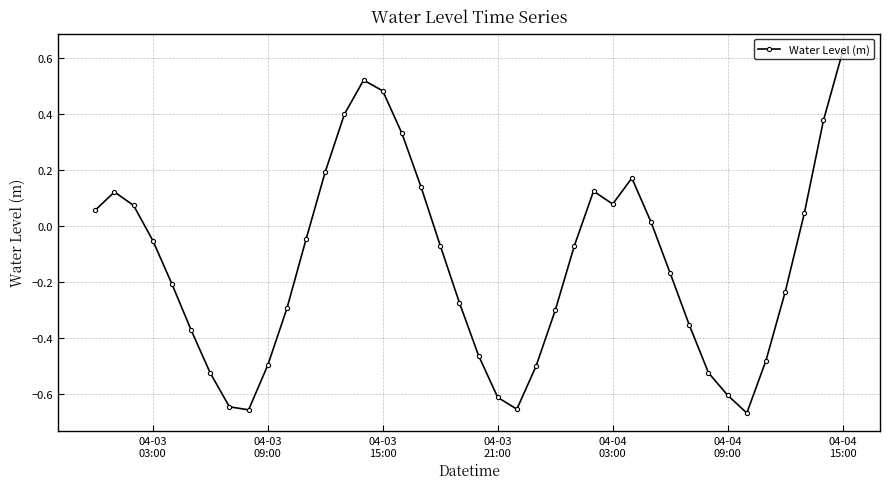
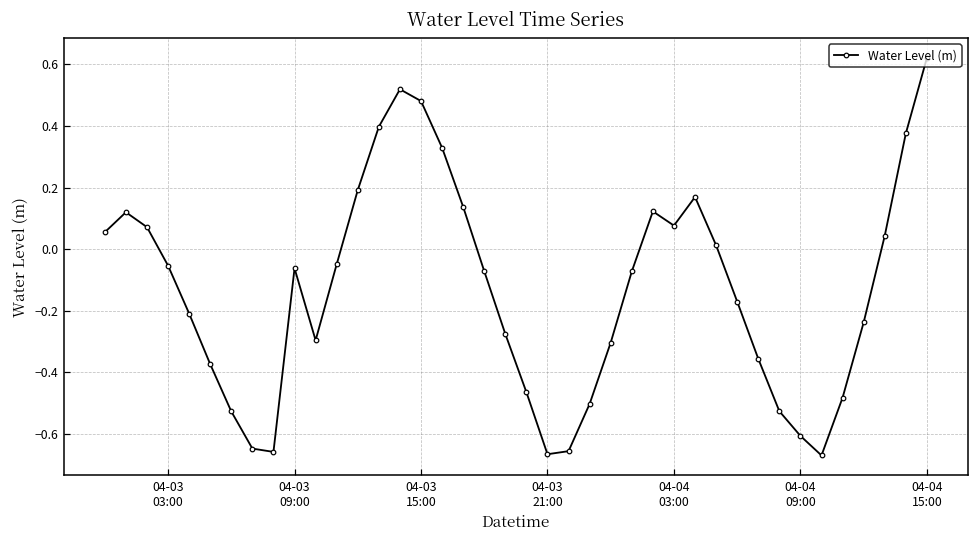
04-03 09:00: -0.50 -> -0.06
04-03 21:00: -0.61 -> -0.67
